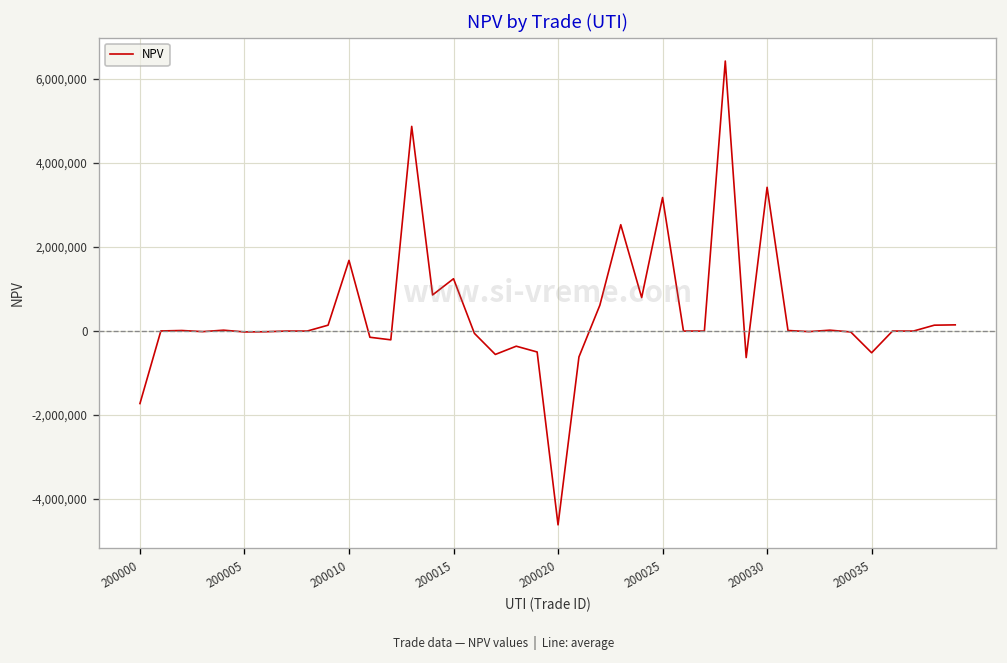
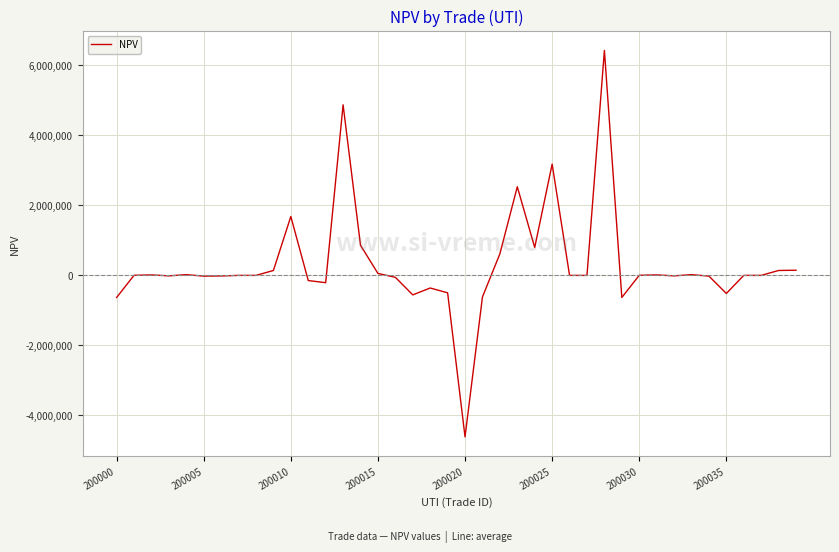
200000: -1,700,000 -> -600,000
200015: 1,200,000 -> 100,000
200030: 3,400,000 -> 0
